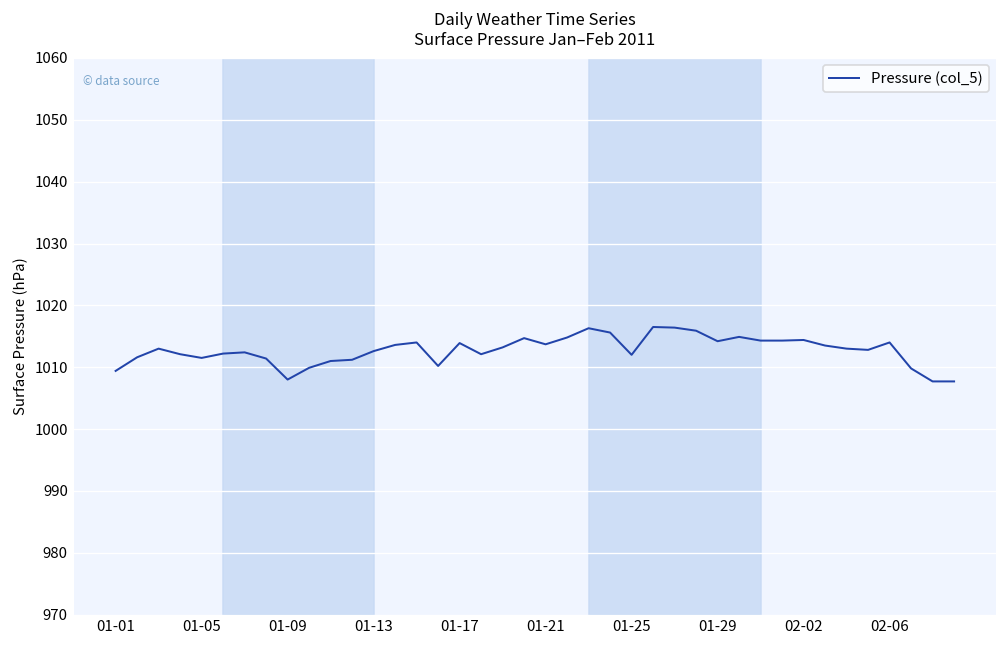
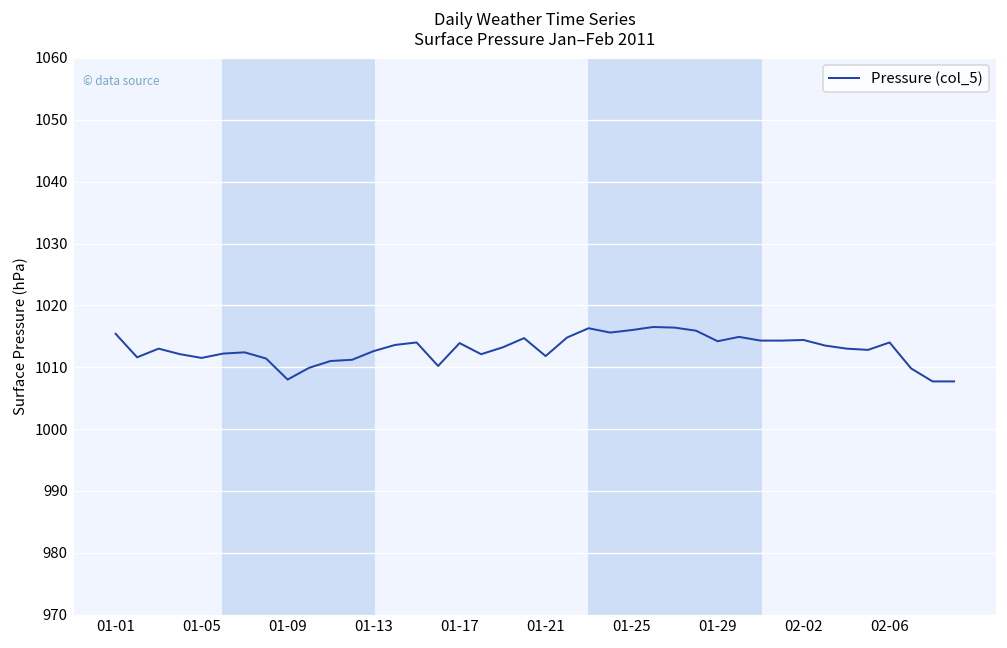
01-01: 1009 -> 1015
01-21: 1014 -> 1012
01-25: 1012 -> 1016
